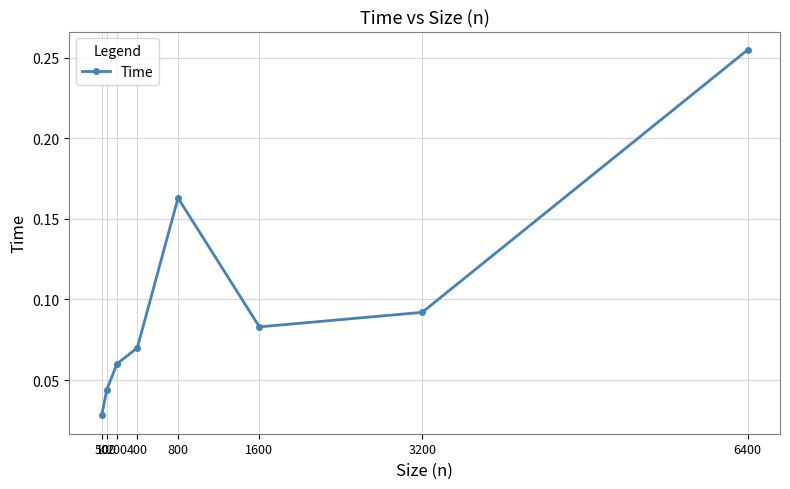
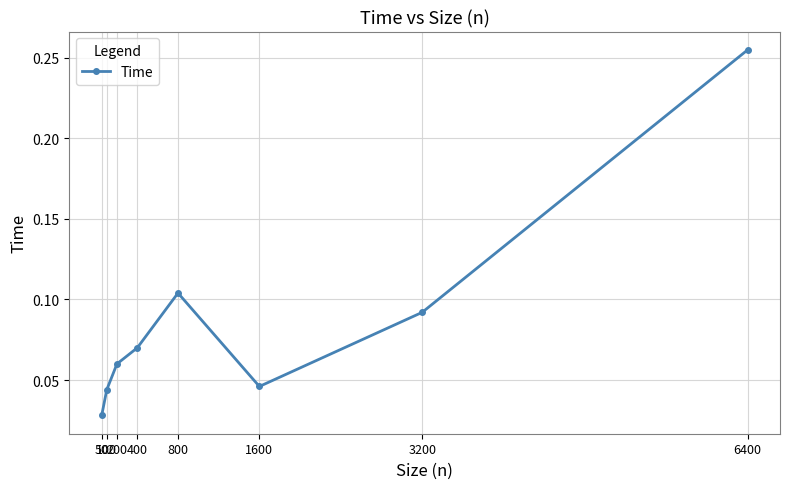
800: 0.163 -> 0.104
1600: 0.083 -> 0.046
